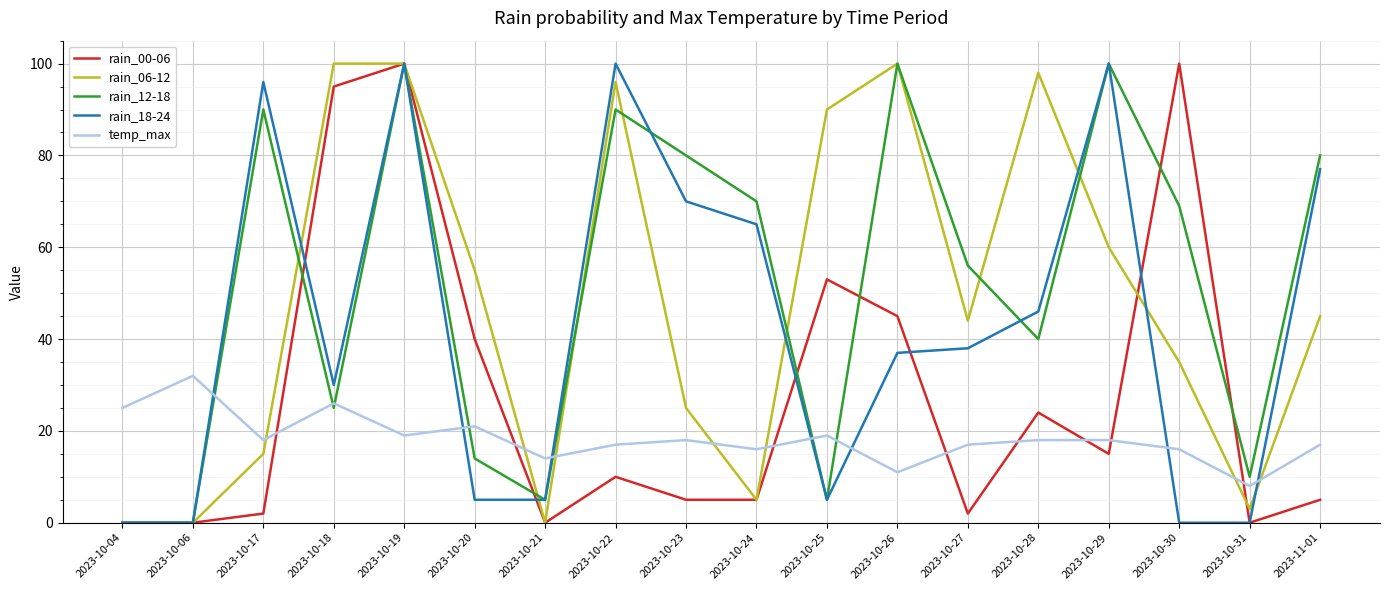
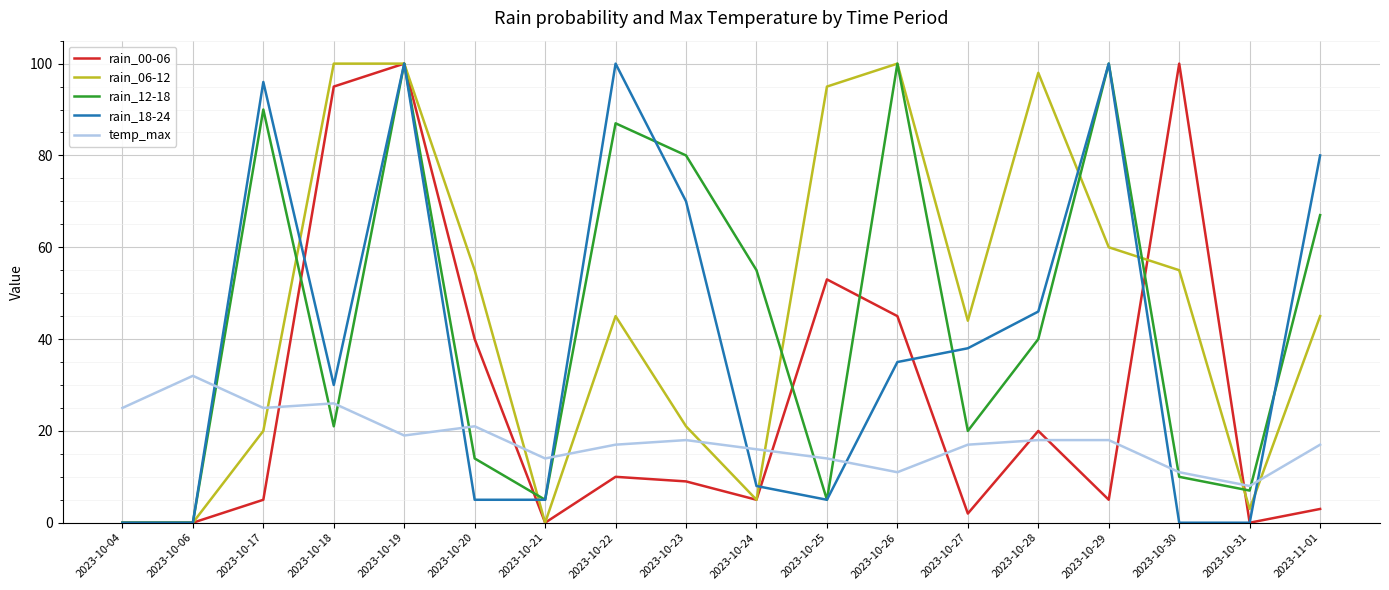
rain_00-06, 2023-10-17: 2 -> 5
rain_06-12, 2023-10-17: 15 -> 20
temp_max, 2023-10-17: 18 -> 25
rain_12-18, 2023-10-18: 25 -> 21
rain_06-12, 2023-10-22: 96 -> 45
rain_12-18, 2023-10-22: 90 -> 87
rain_00-06, 2023-10-23: 5 -> 9
rain_06-12, 2023-10-23: 25 -> 21
rain_12-18, 2023-10-24: 70 -> 55
rain_18-24, 2023-10-24: 65 -> 8
rain_06-12, 2023-10-25: 90 -> 95
temp_max, 2023-10-25: 19 -> 14
rain_18-24, 2023-10-26: 37 -> 35
rain_12-18, 2023-10-27: 56 -> 20
rain_00-06, 2023-10-28: 24 -> 20
rain_00-06, 2023-10-29: 15 -> 5
rain_06-12, 2023-10-30: 35 -> 55
rain_12-18, 2023-10-30: 69 -> 10
temp_max, 2023-10-30: 16 -> 11
rain_12-18, 2023-10-31: 10 -> 7
rain_00-06, 2023-11-01: 5 -> 3
rain_12-18, 2023-11-01: 80 -> 67
rain_18-24, 2023-11-01: 77 -> 80
